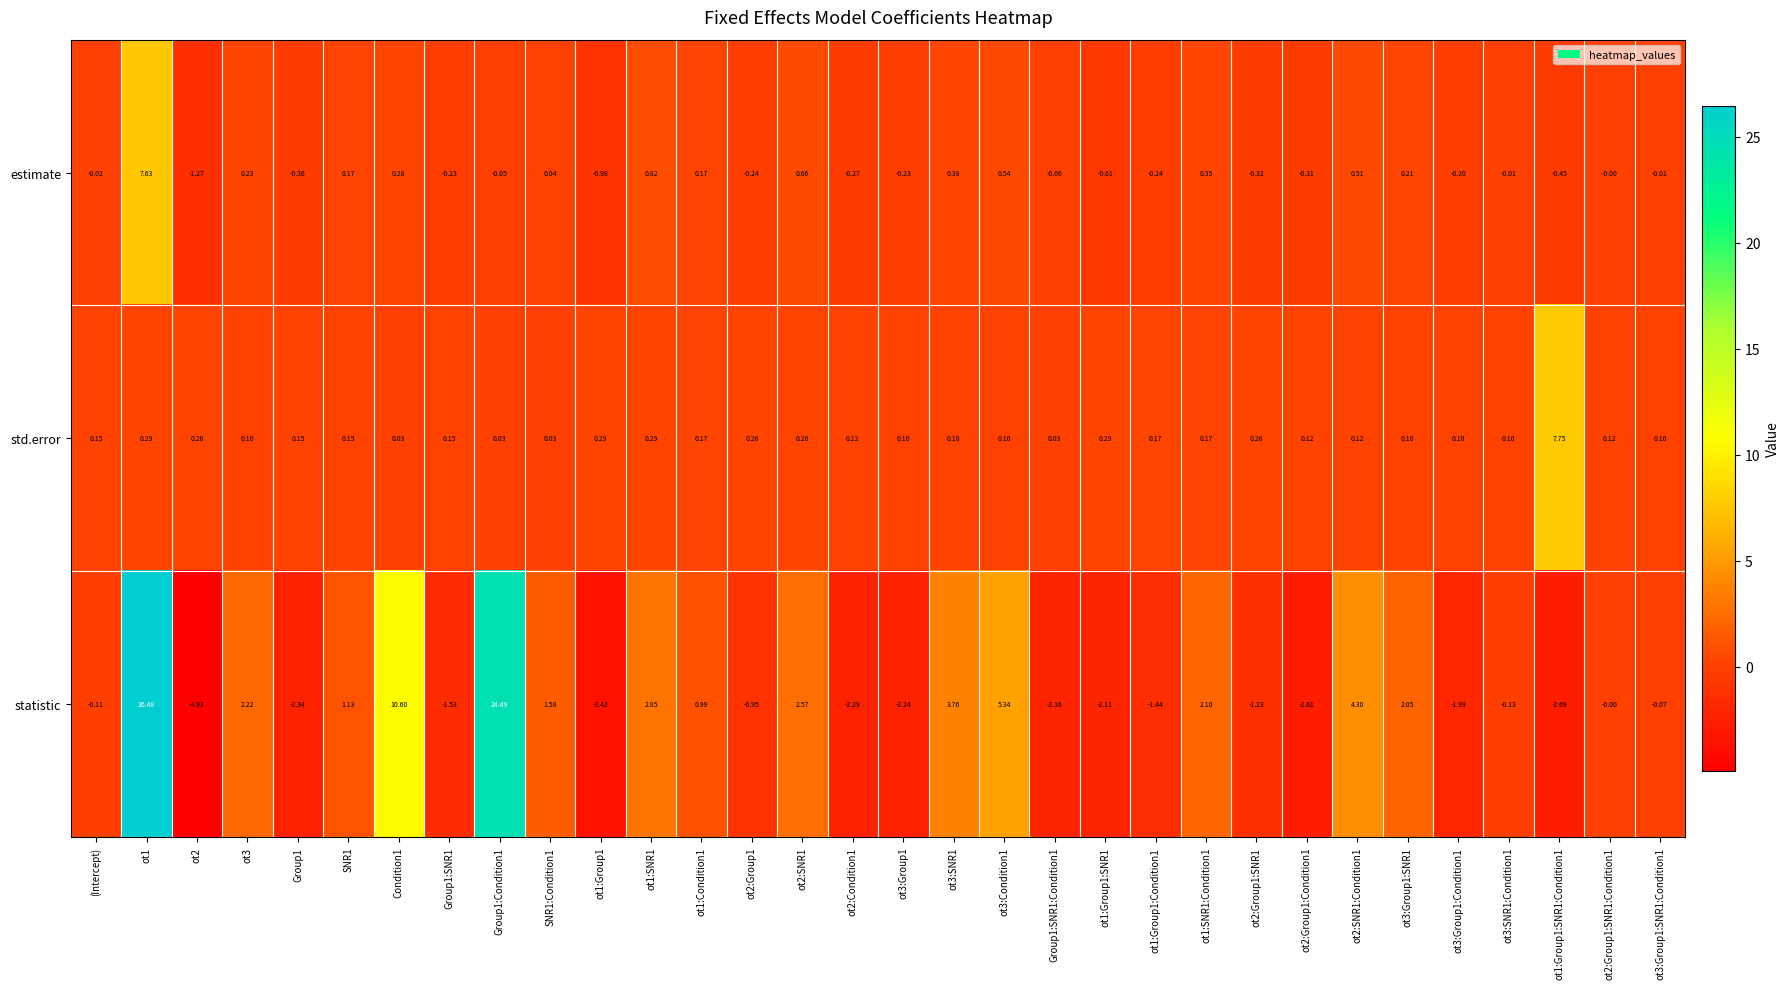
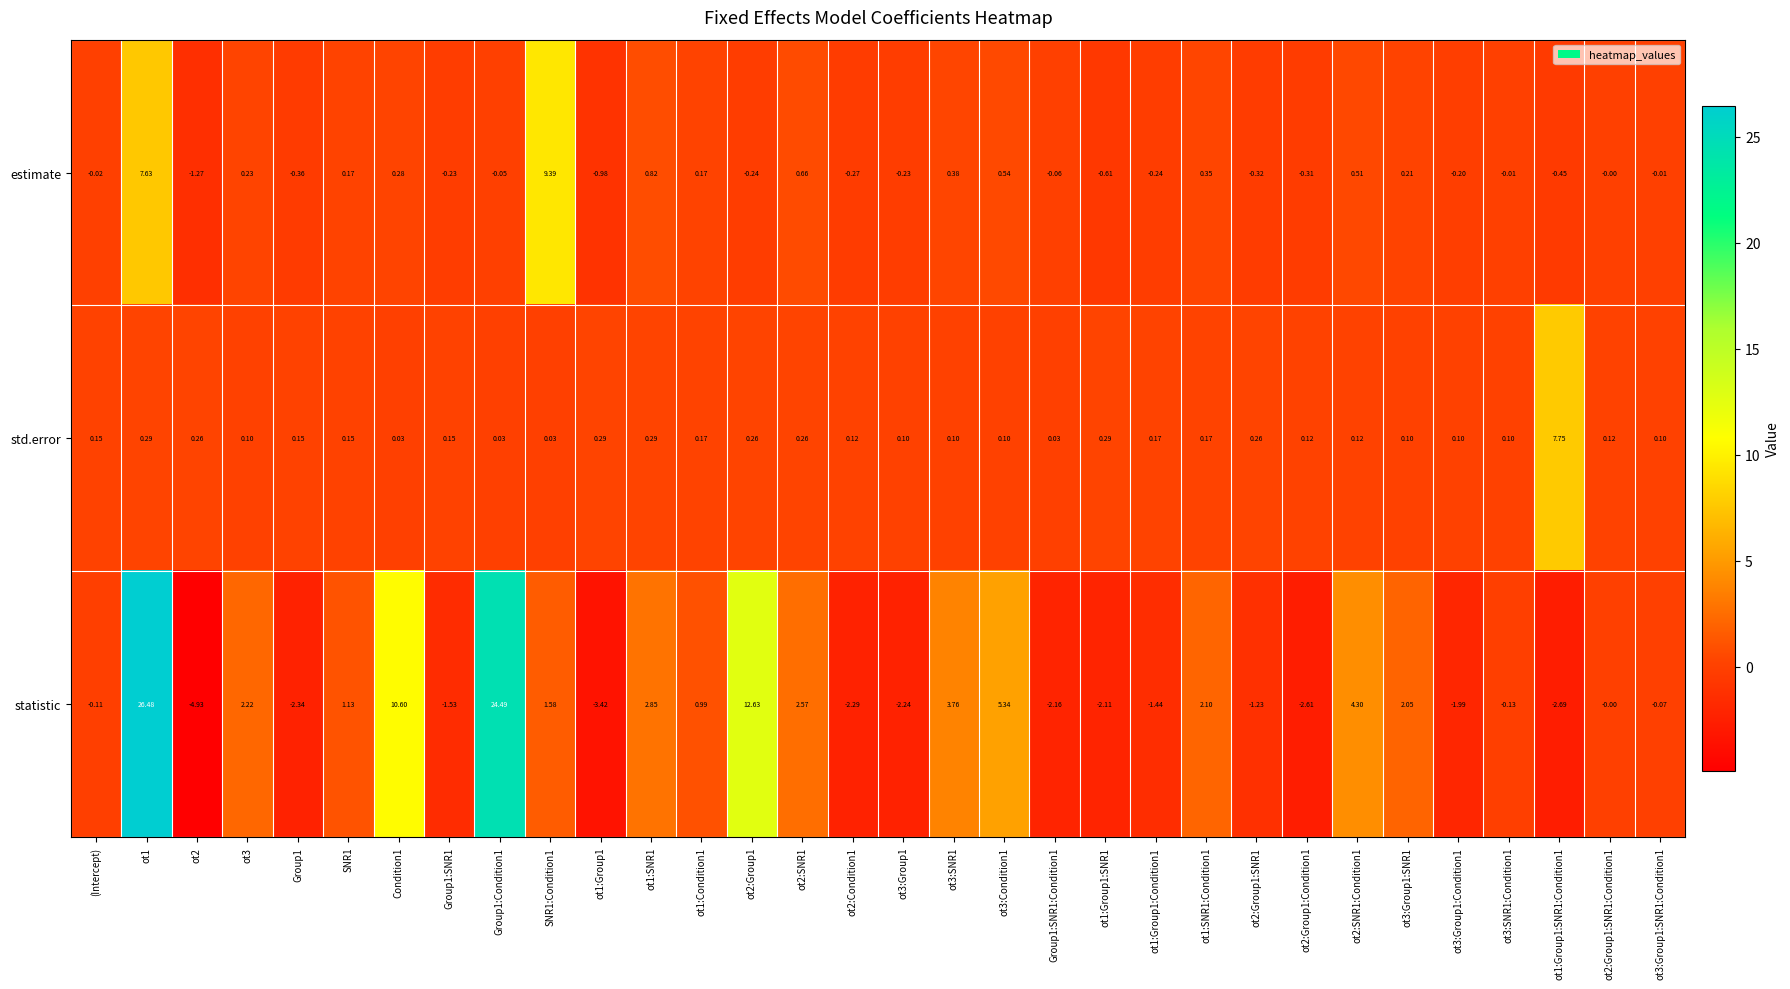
estimate, SNR1:Condition1: 0.04 -> 9.39
statistic, ot2:Group1: -0.95 -> 12.63
